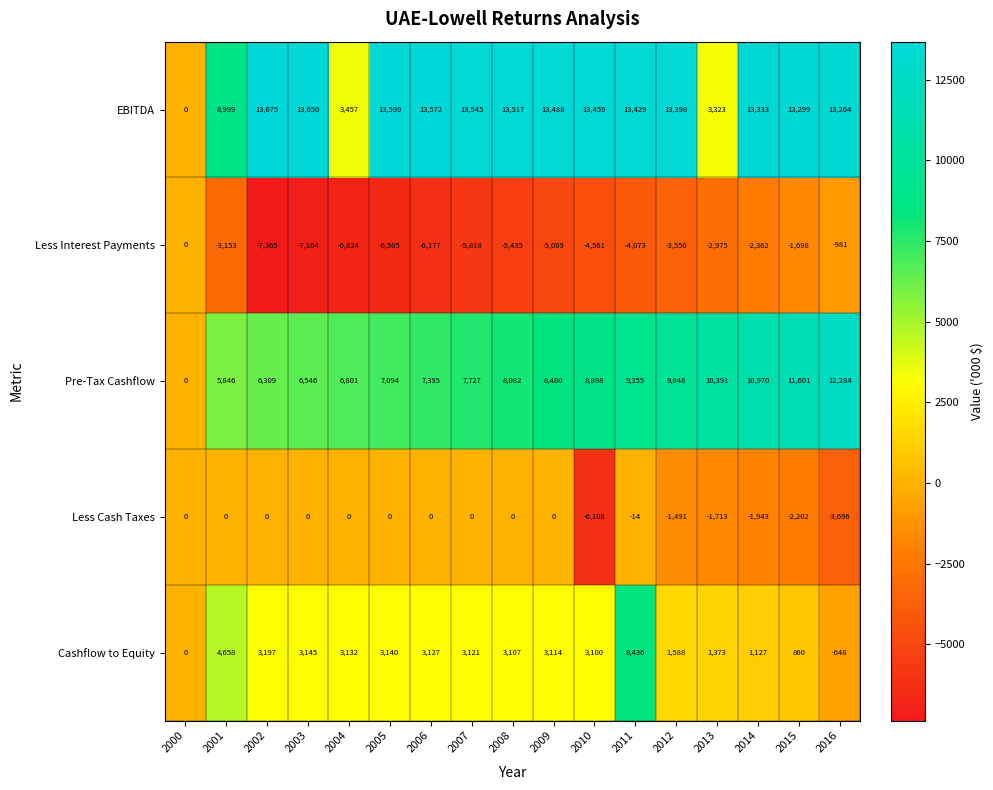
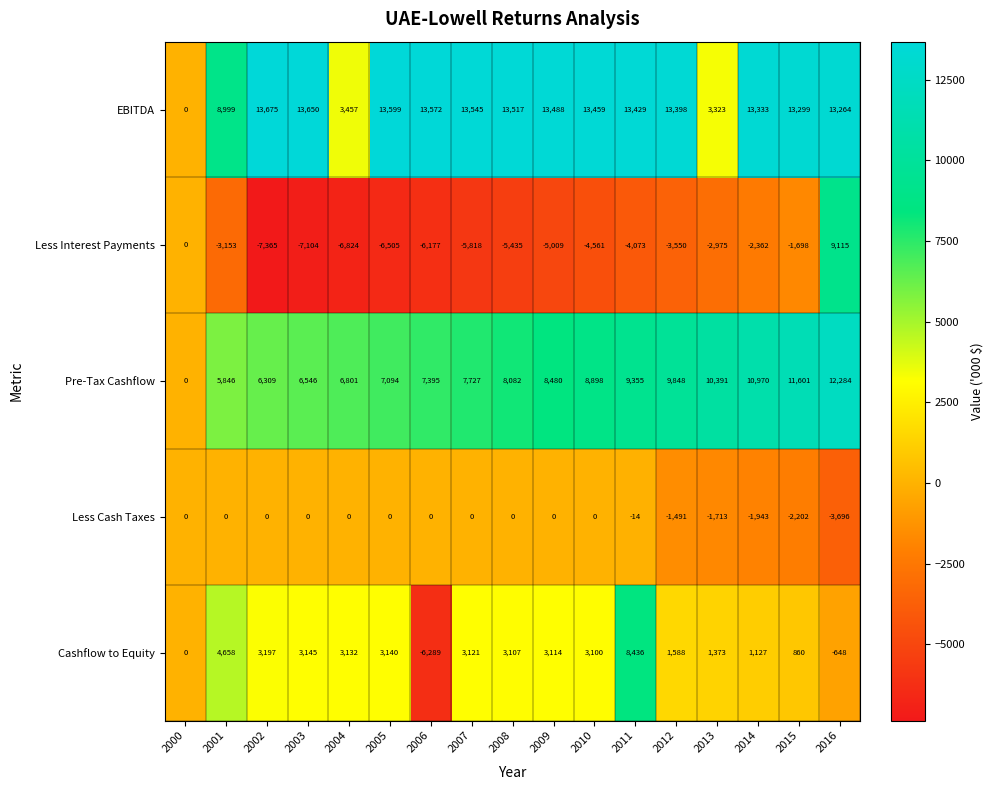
Less Interest Payments, 2016: -981 -> 9,115
Less Cash Taxes, 2010: -6,108 -> 0
Cashflow to Equity, 2006: 3,127 -> -6,289
